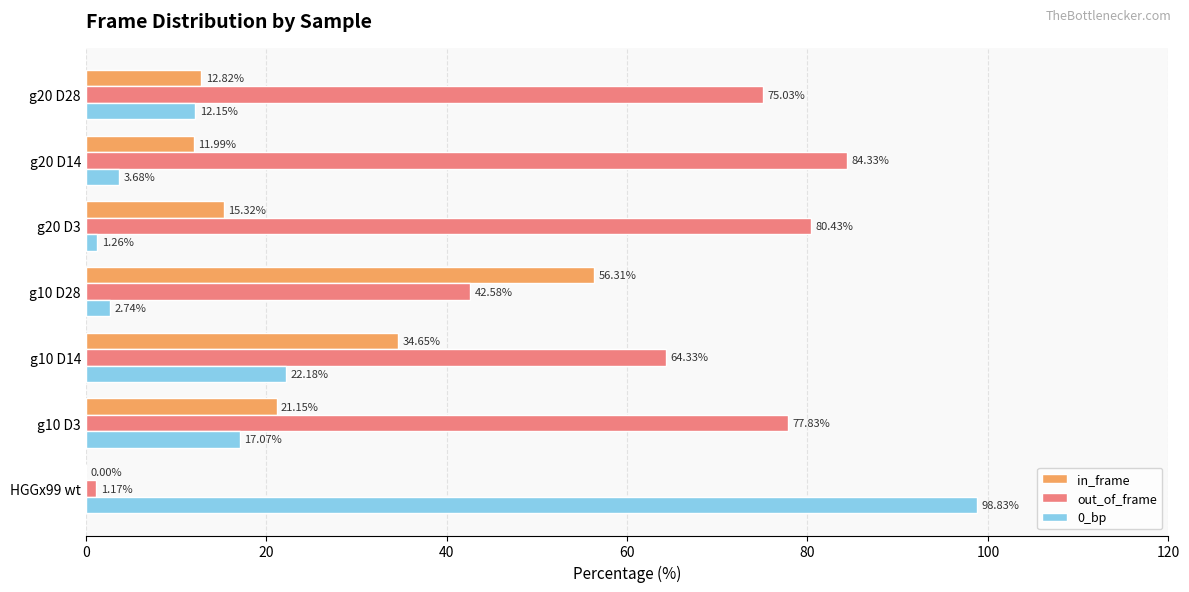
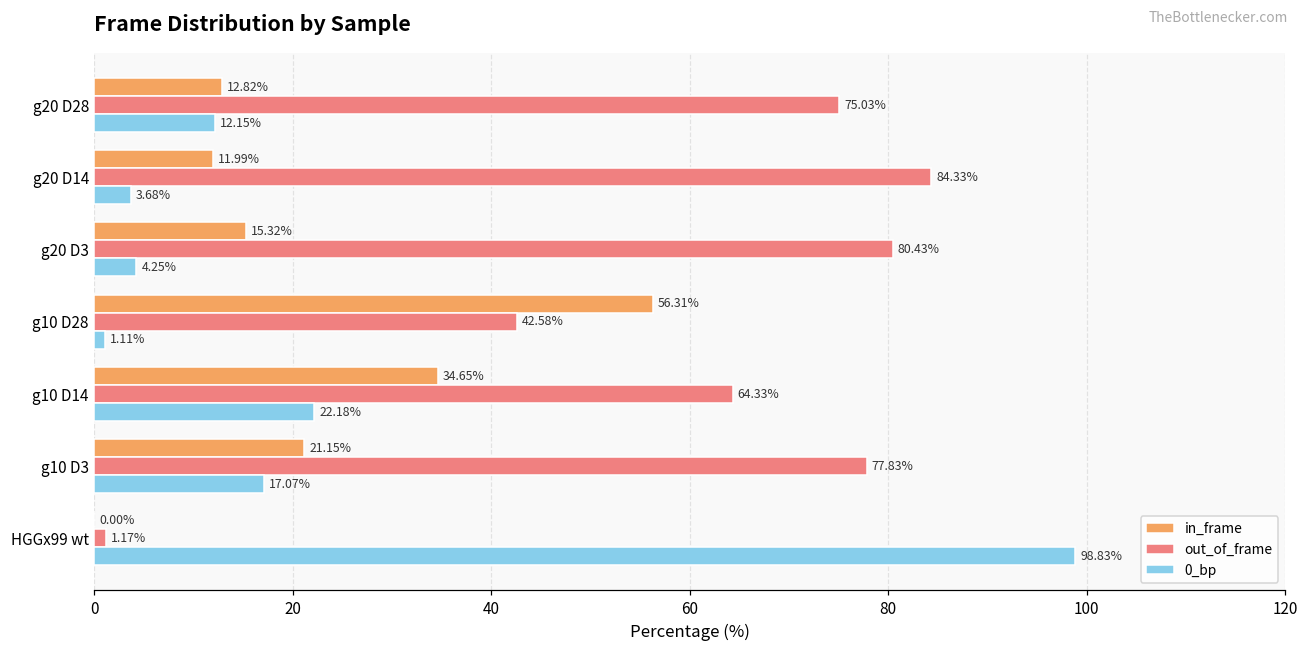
0_bp, g20 D3: 1.26% -> 4.25%
0_bp, g10 D28: 2.74% -> 1.11%
